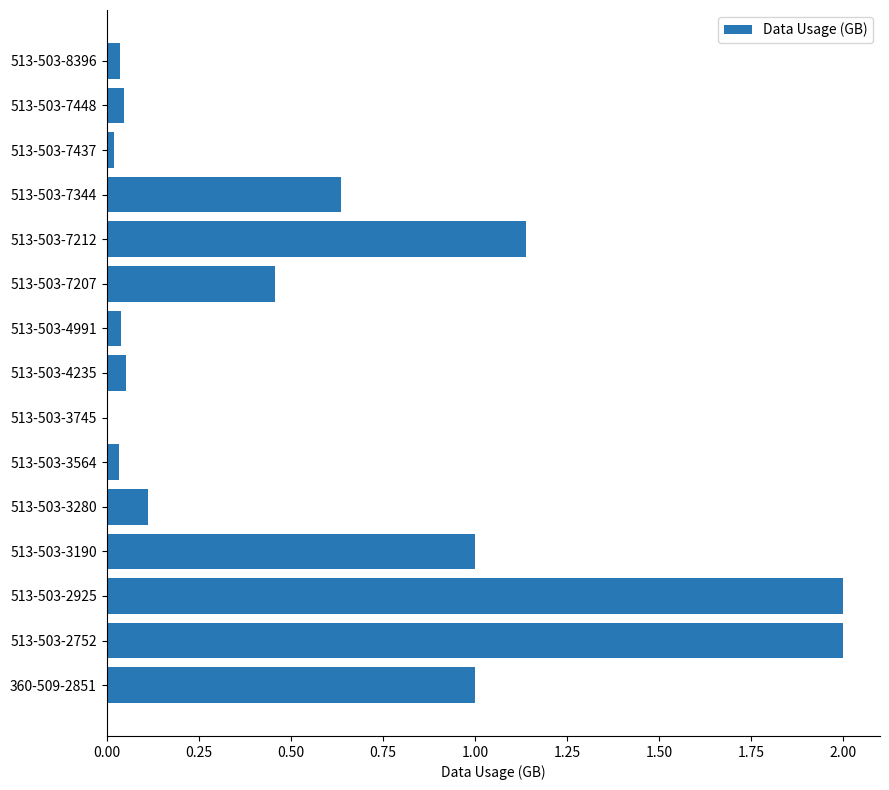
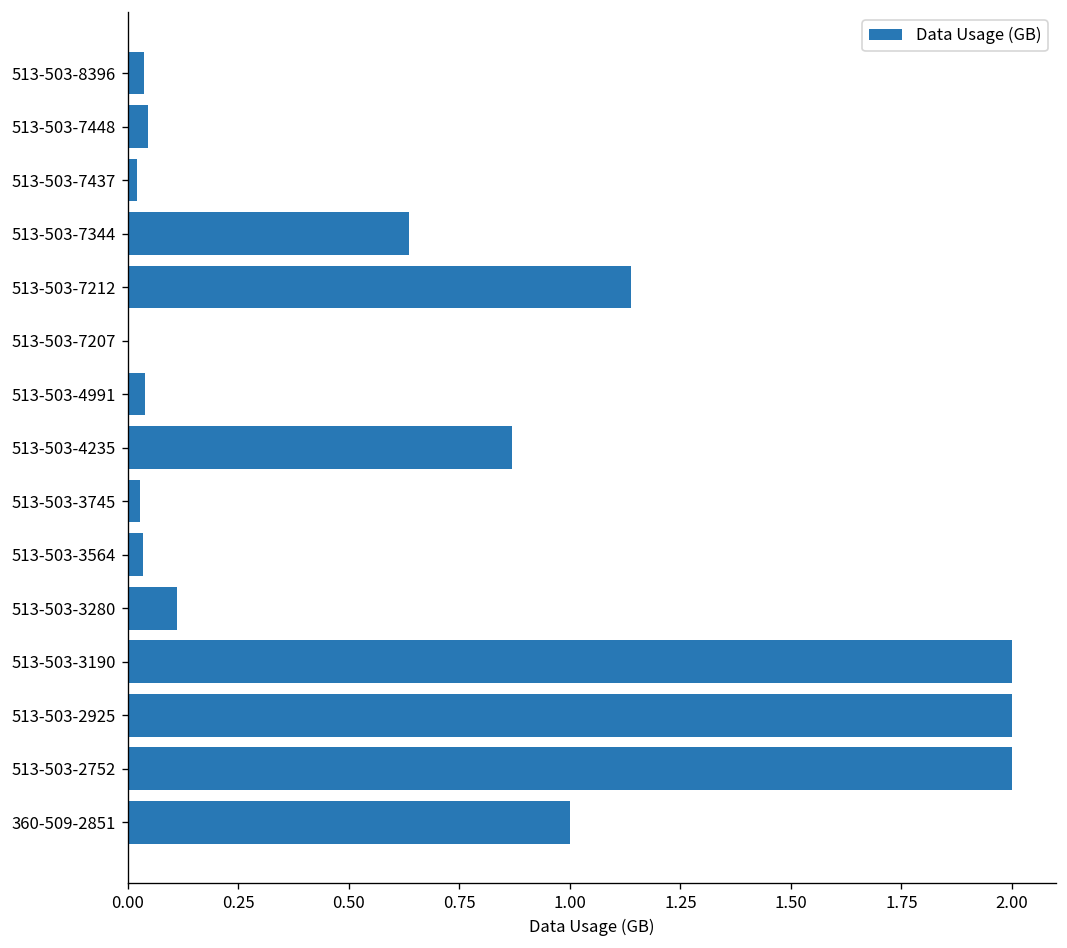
513-503-7207: 0.46 -> 0.00
513-503-4235: 0.05 -> 0.87
513-503-3745: 0.00 -> 0.03
513-503-3190: 1 -> 2
